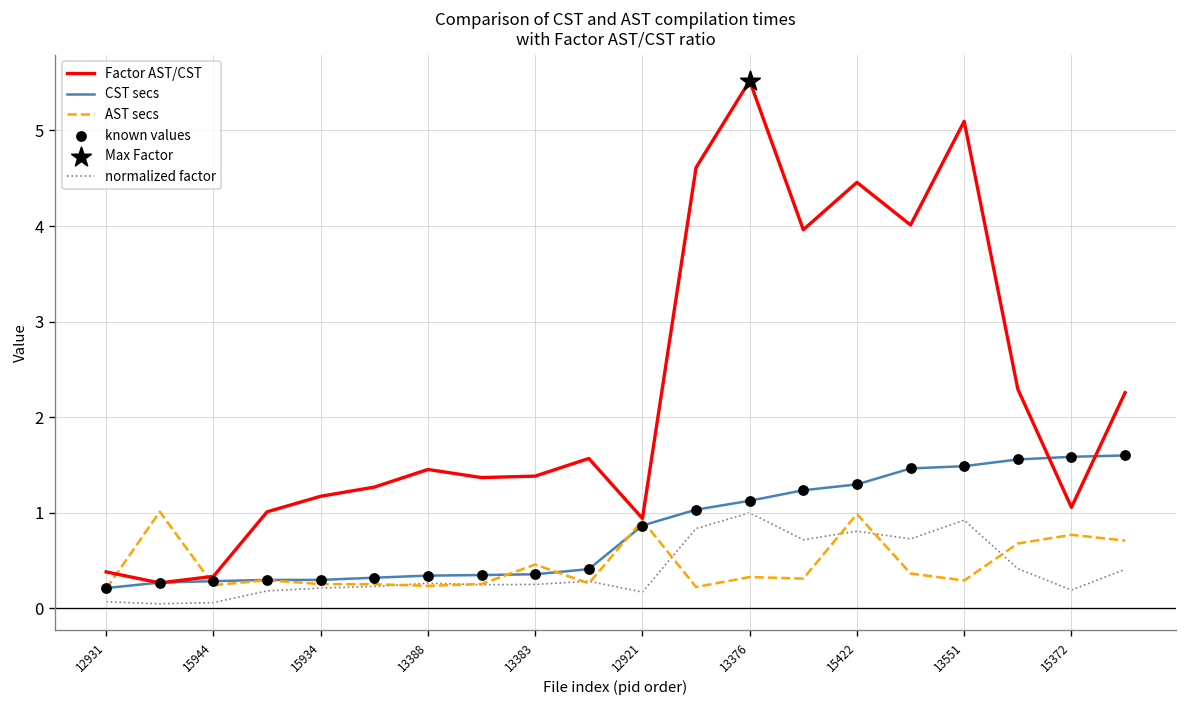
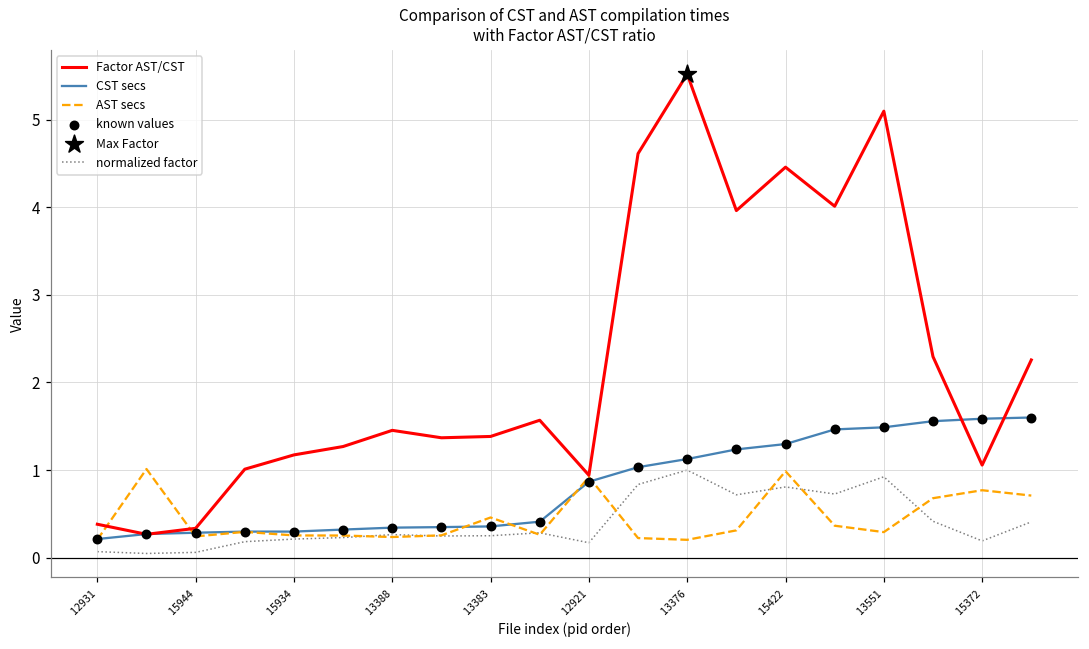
AST secs, 13376: 0.3 -> 0.2
